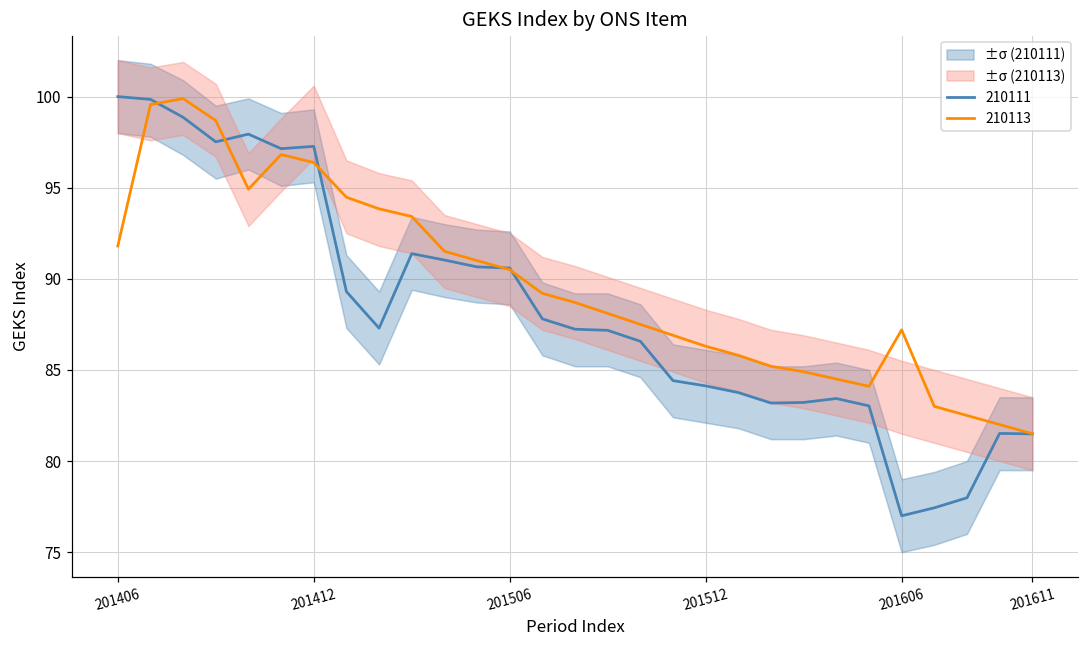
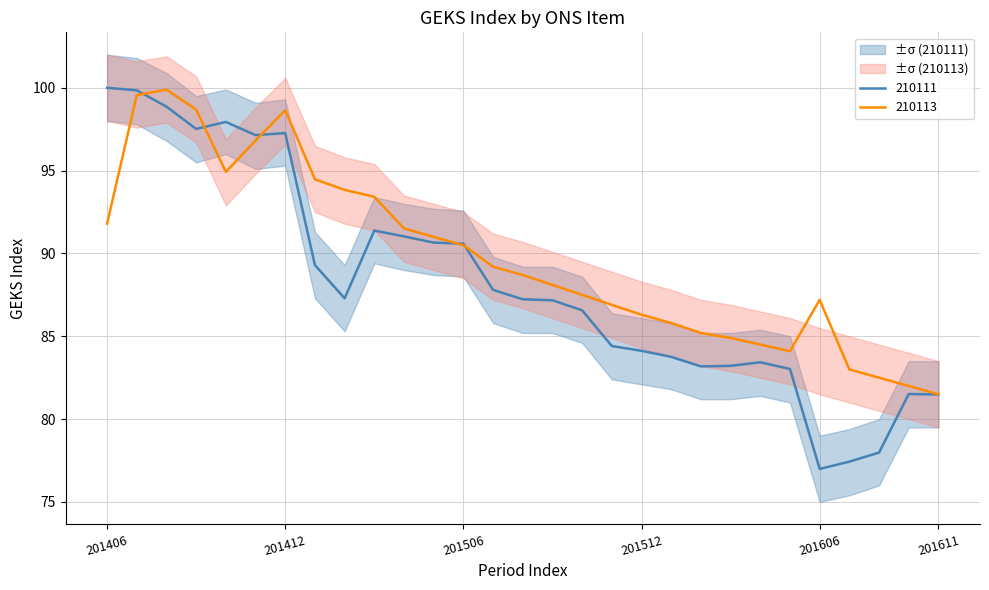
210113, 201412: 96.4 -> 98.6
